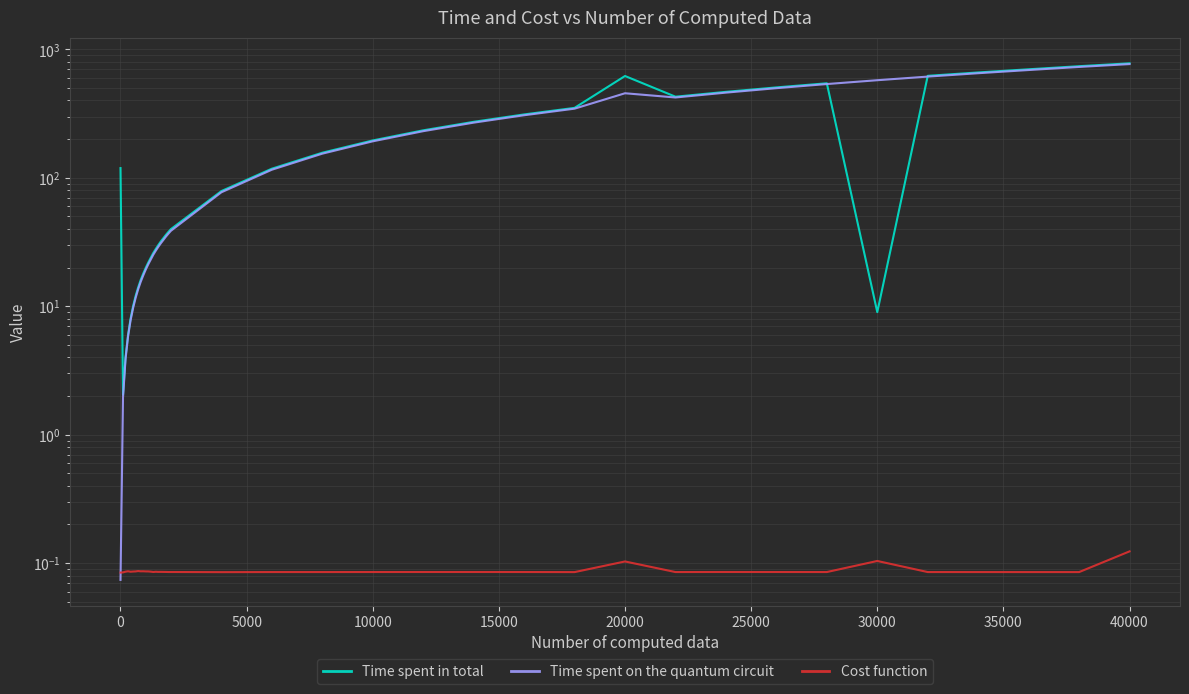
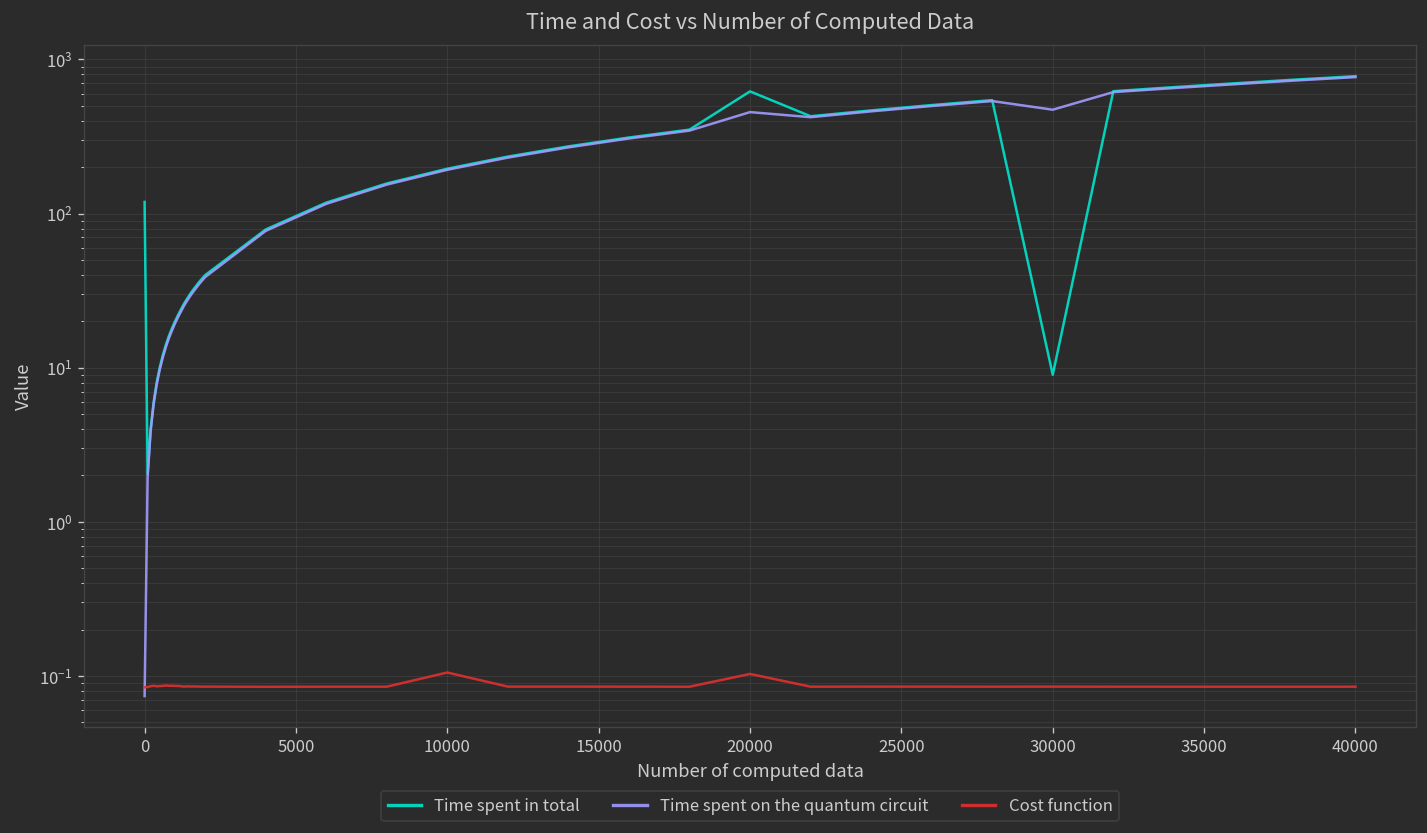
Cost function, 10000: 0.09 -> 0.11
Time spent on the quantum circuit, 30000: 600 -> 470
Cost function, 30000: 0.10 -> 0.09
Cost function, 40000: 0.12 -> 0.09
